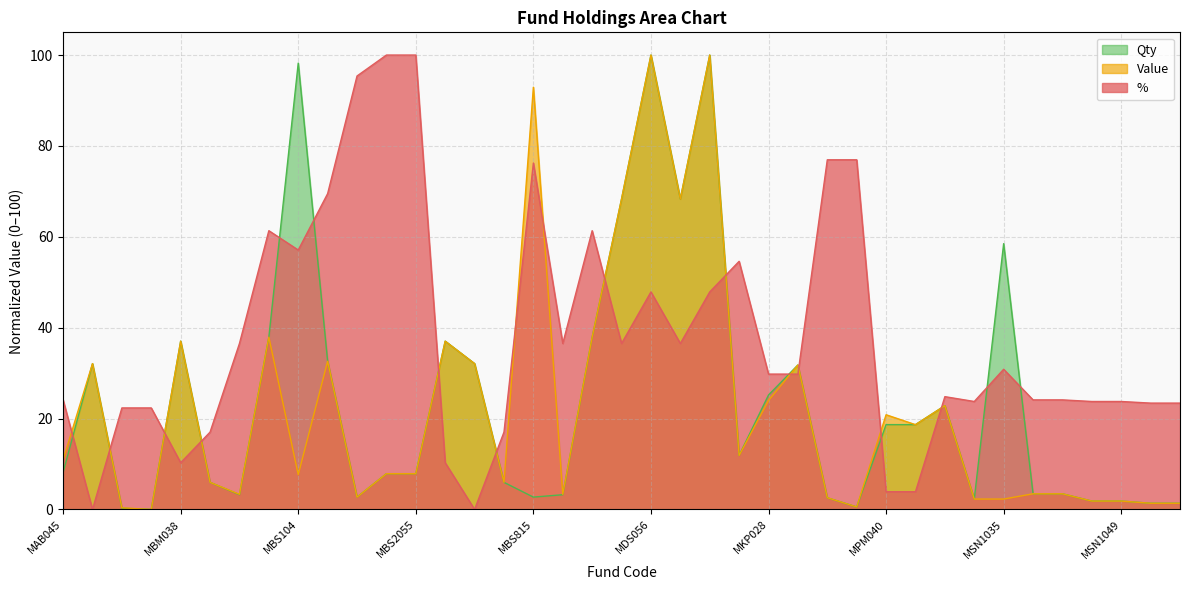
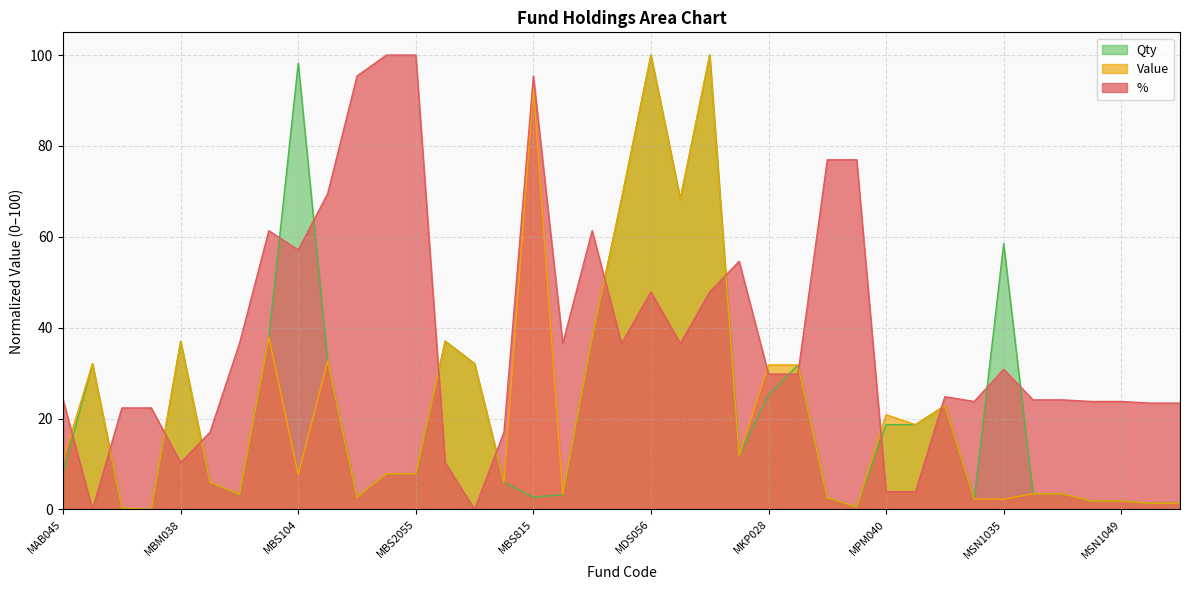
%, MBS815: 76 -> 95
Value, MKP028: 24 -> 32
